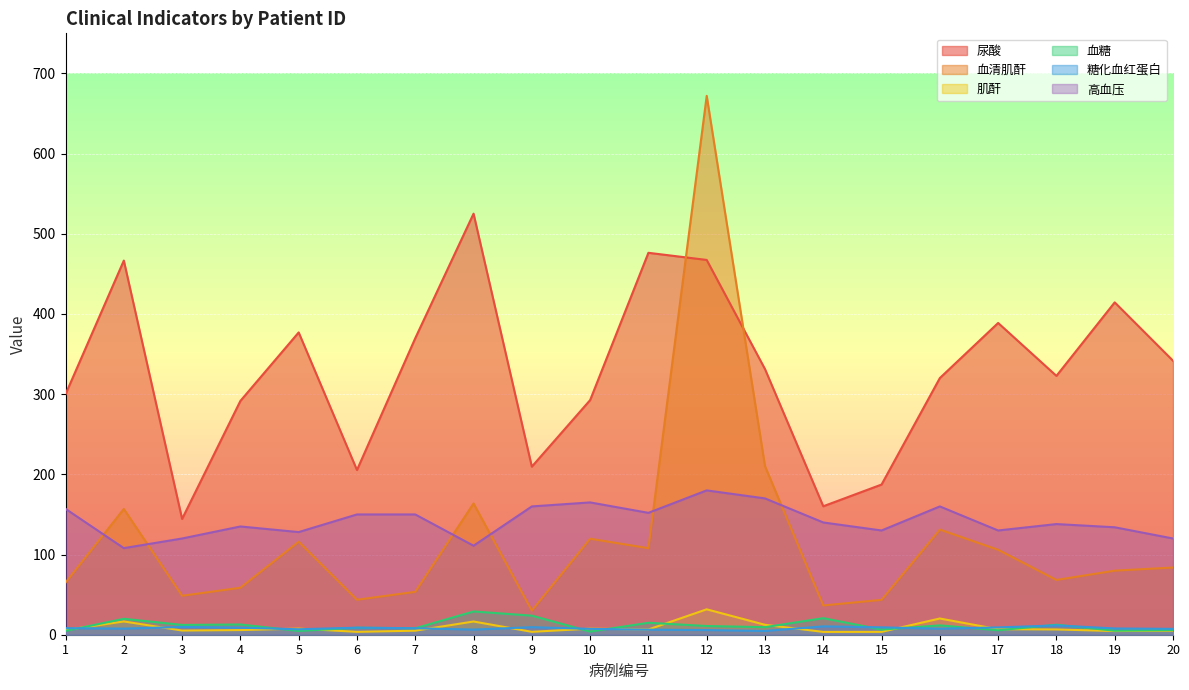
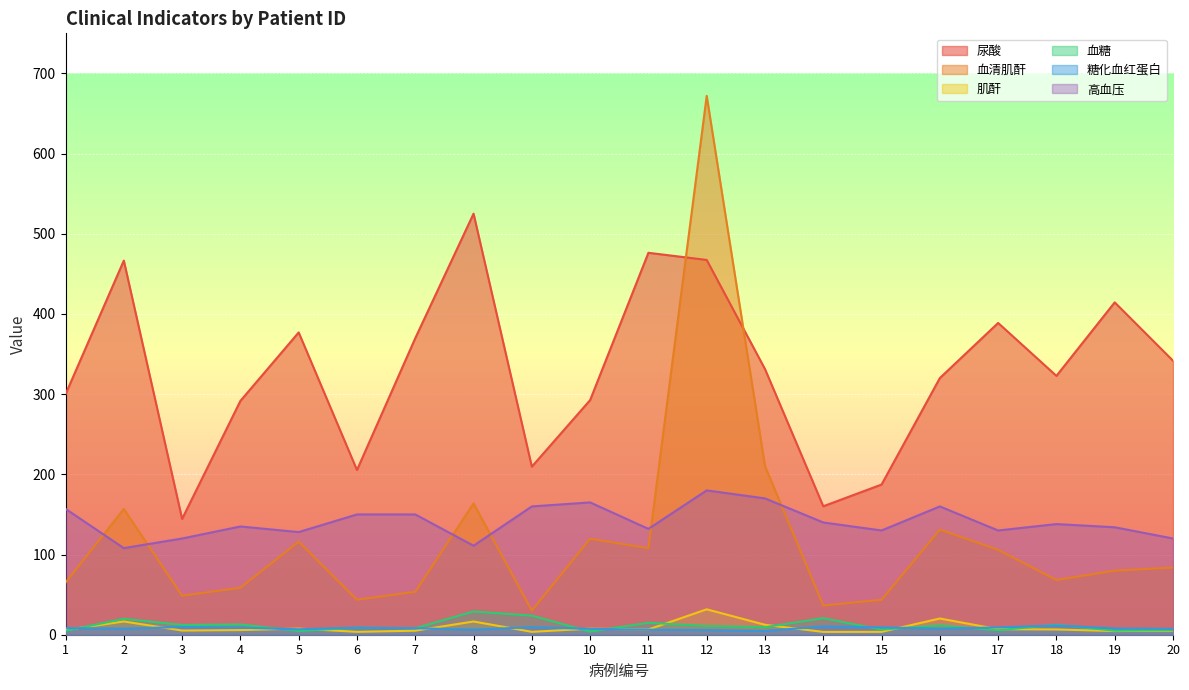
高血压, 11: 150 -> 130
